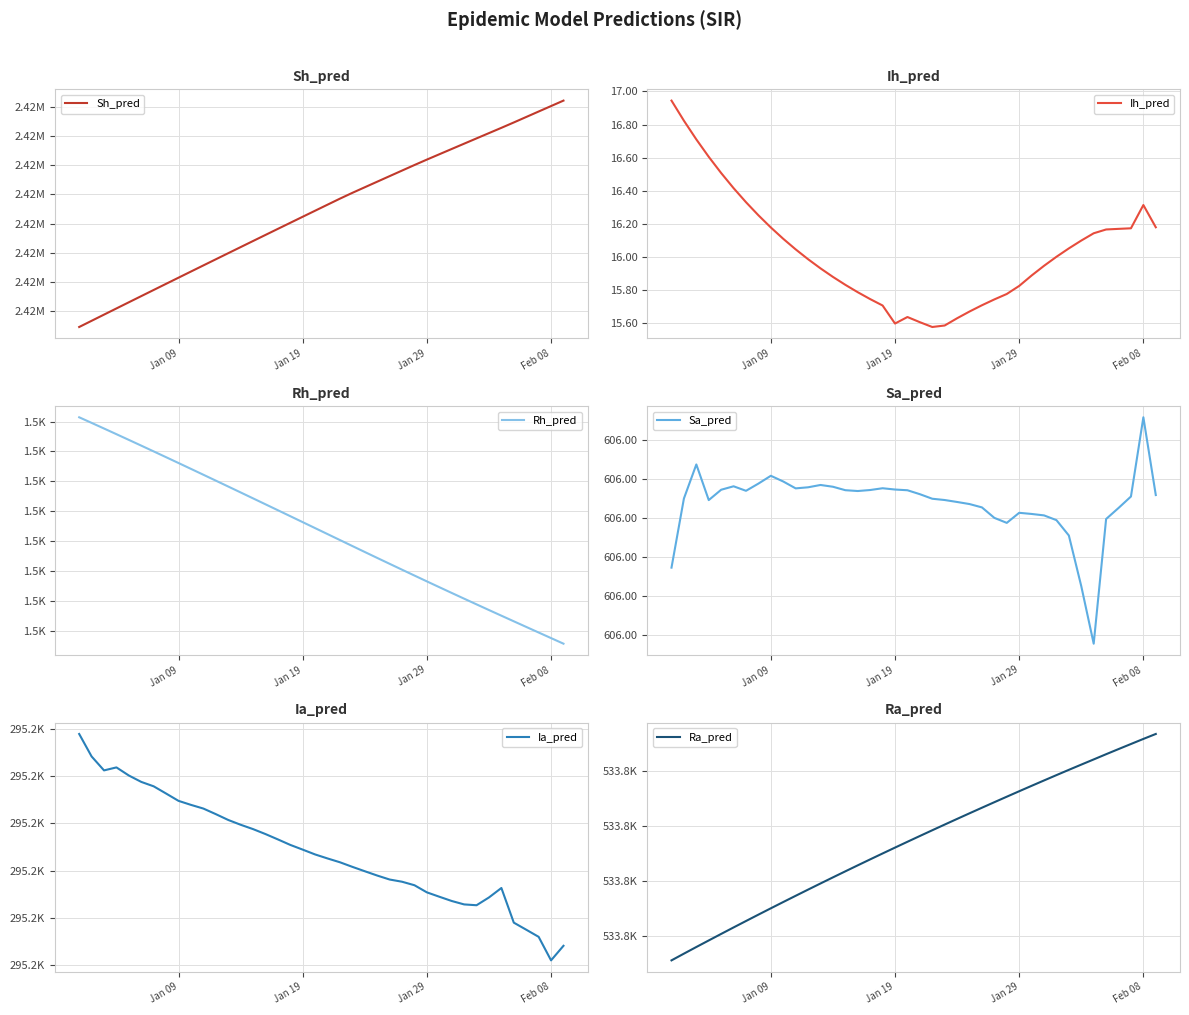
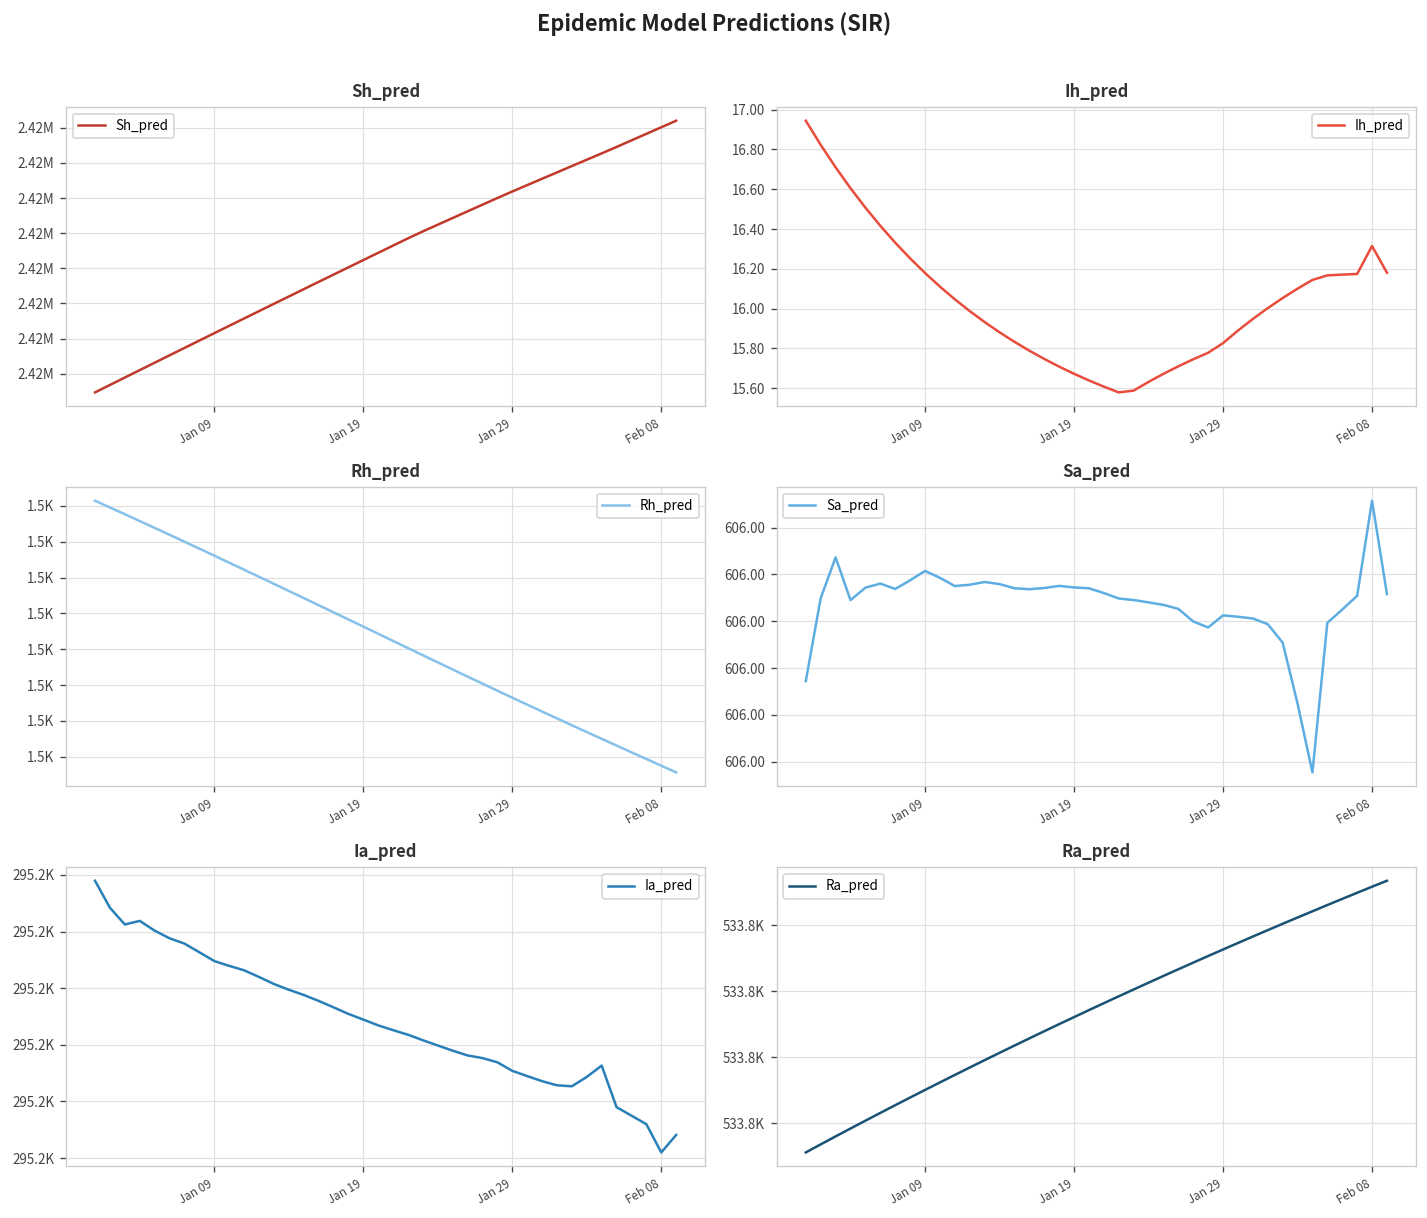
Ih_pred, Jan 19: 15.60 -> 15.67
